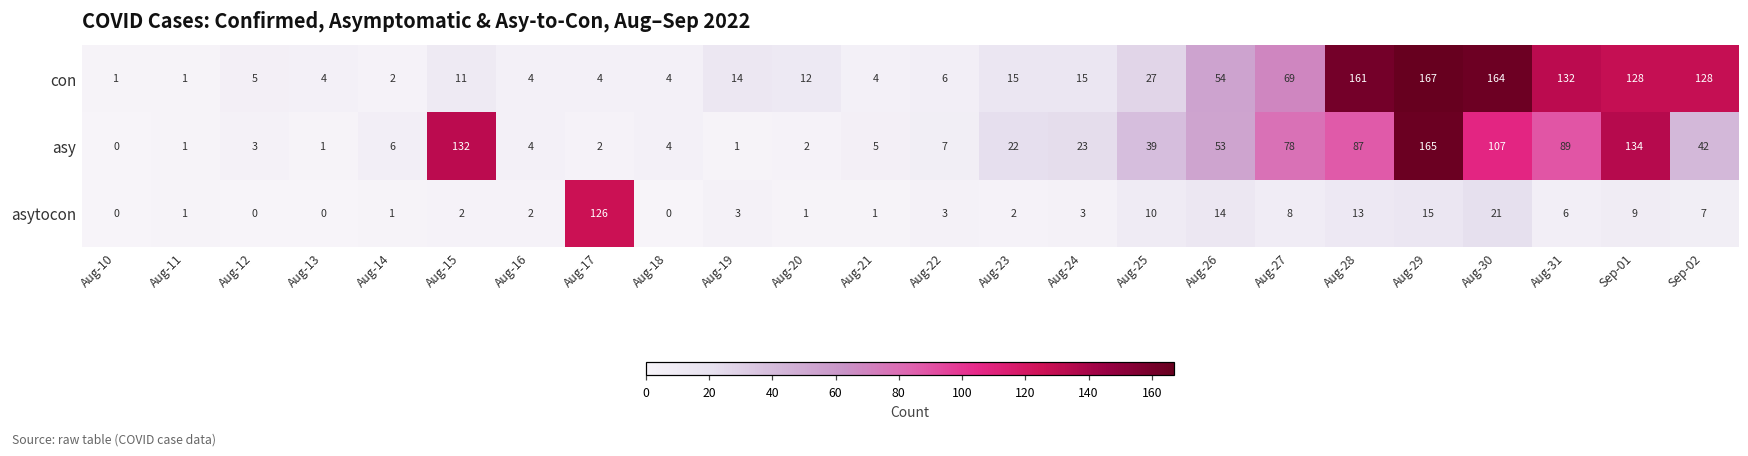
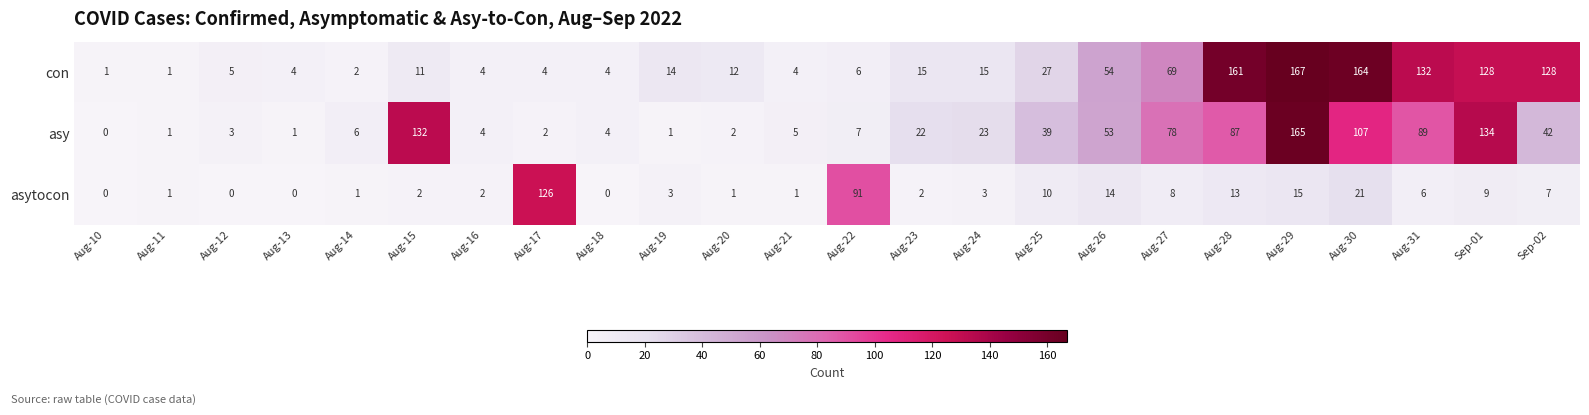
asytocon, Aug-22: 3 -> 91
